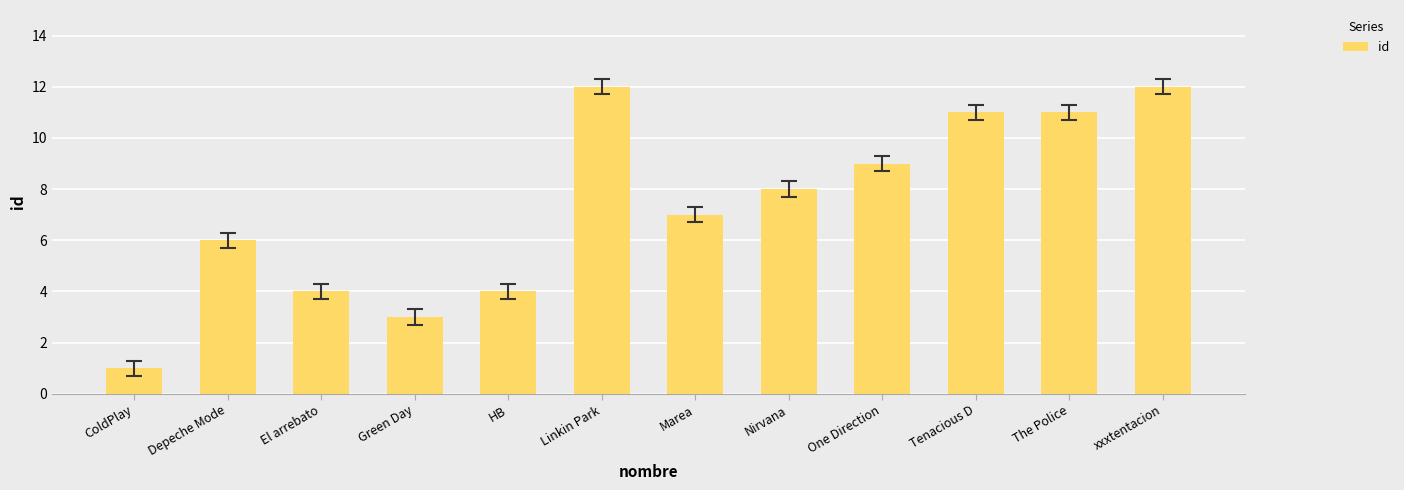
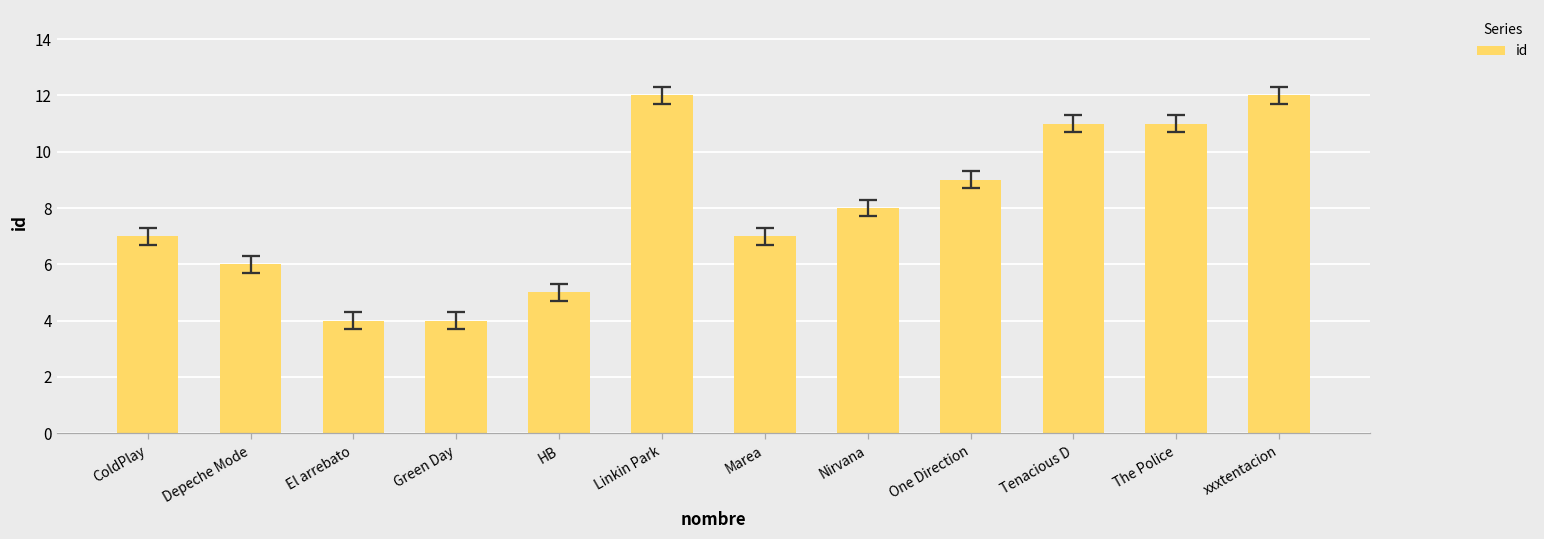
id, ColdPlay: 1 -> 7
id, Green Day: 3 -> 4
id, HB: 4 -> 5
